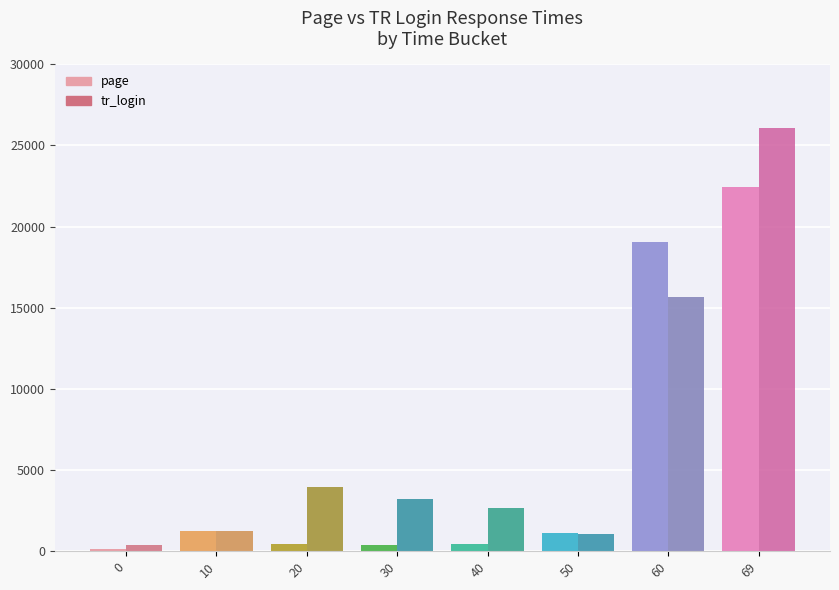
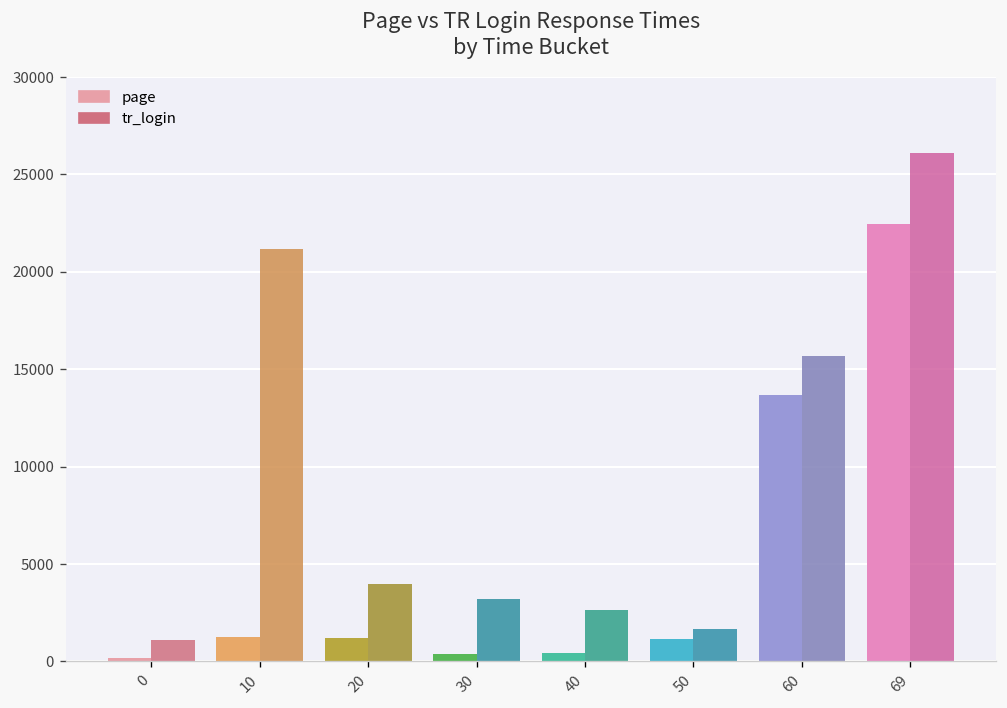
tr_login, 0: 400 -> 1100
tr_login, 10: 1300 -> 21200
page, 20: 400 -> 1200
tr_login, 50: 1000 -> 1700
page, 60: 19100 -> 13700
